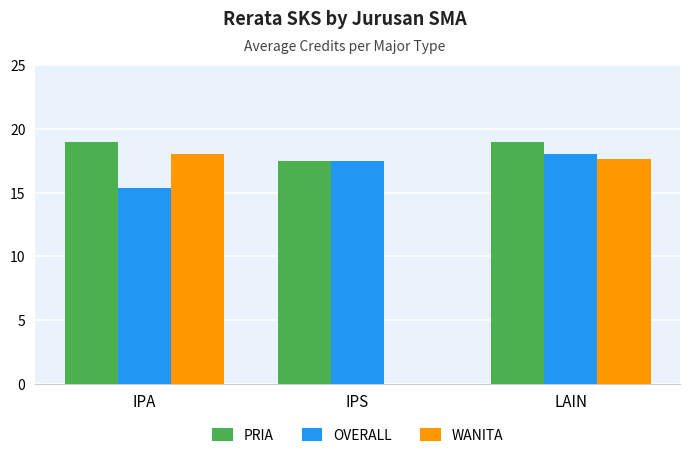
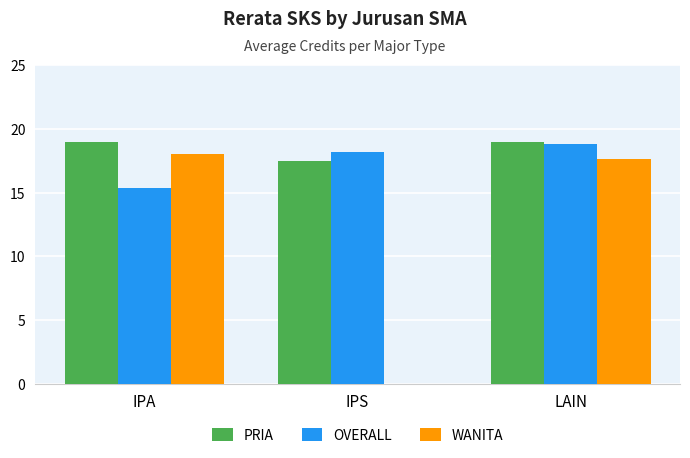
OVERALL, IPS: 17.5 -> 18.2
OVERALL, LAIN: 18.0 -> 18.8
